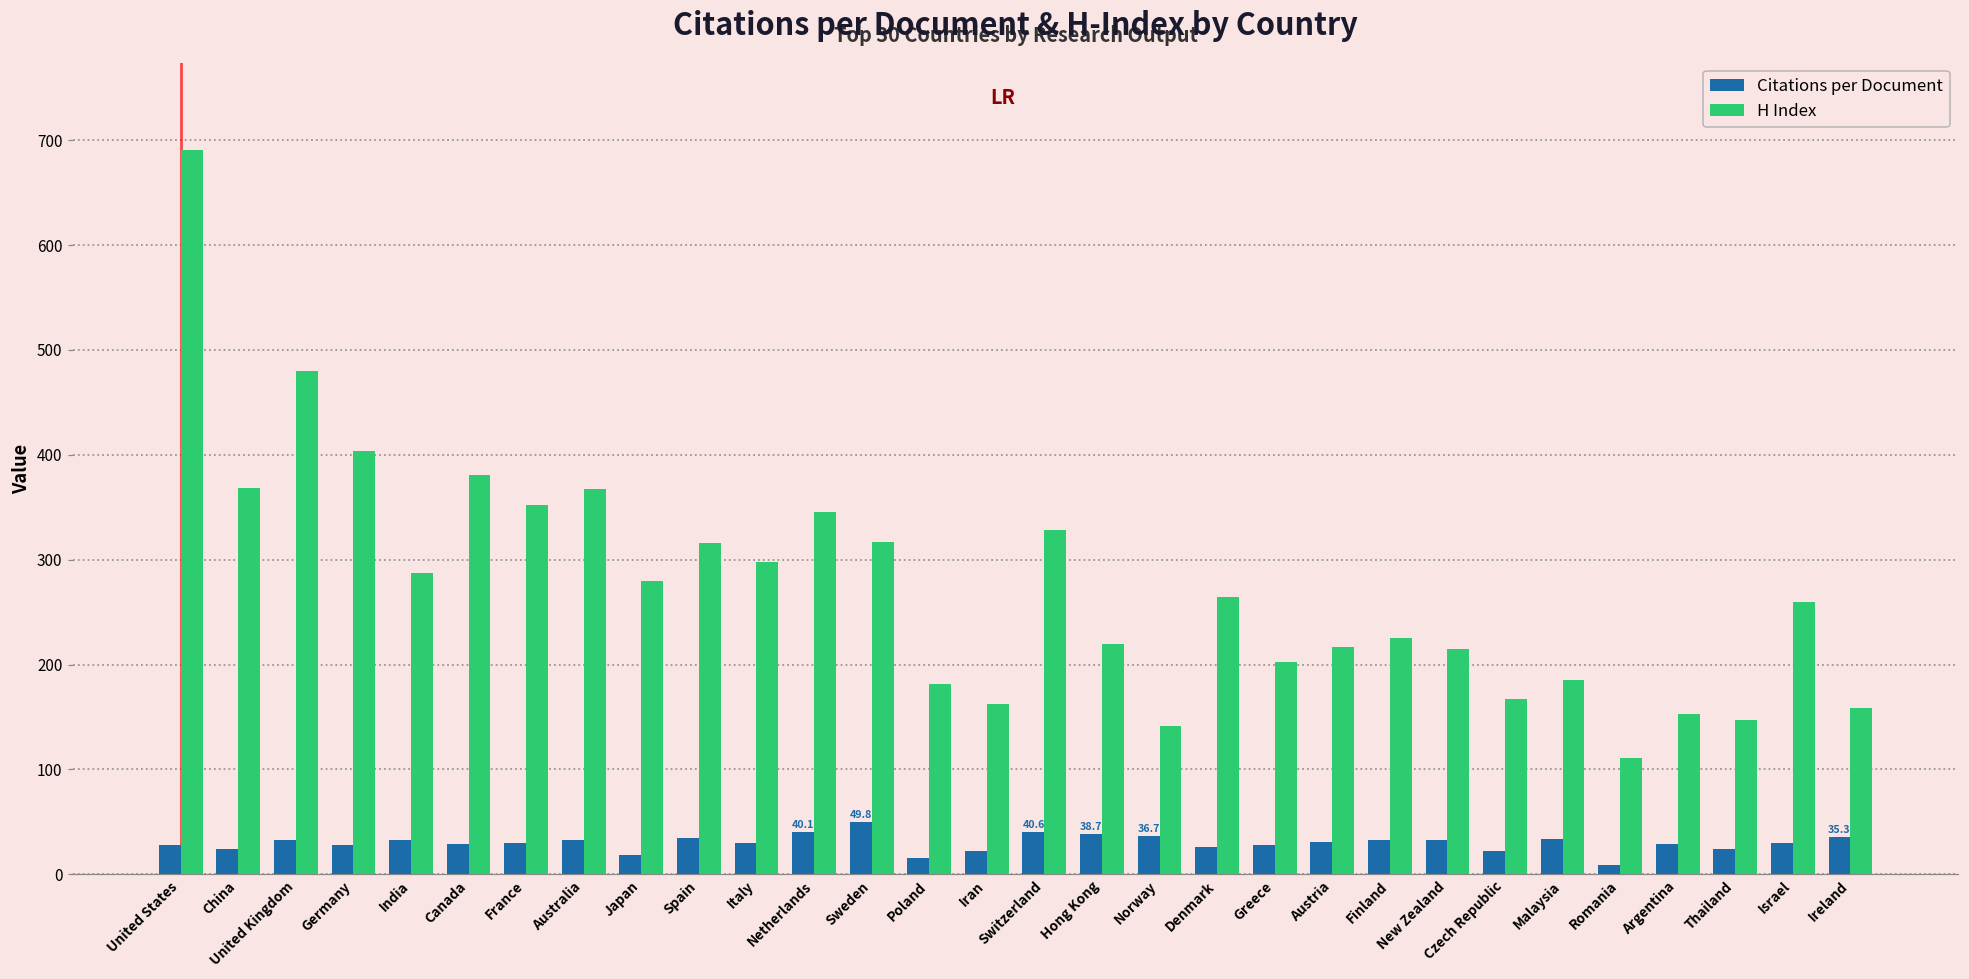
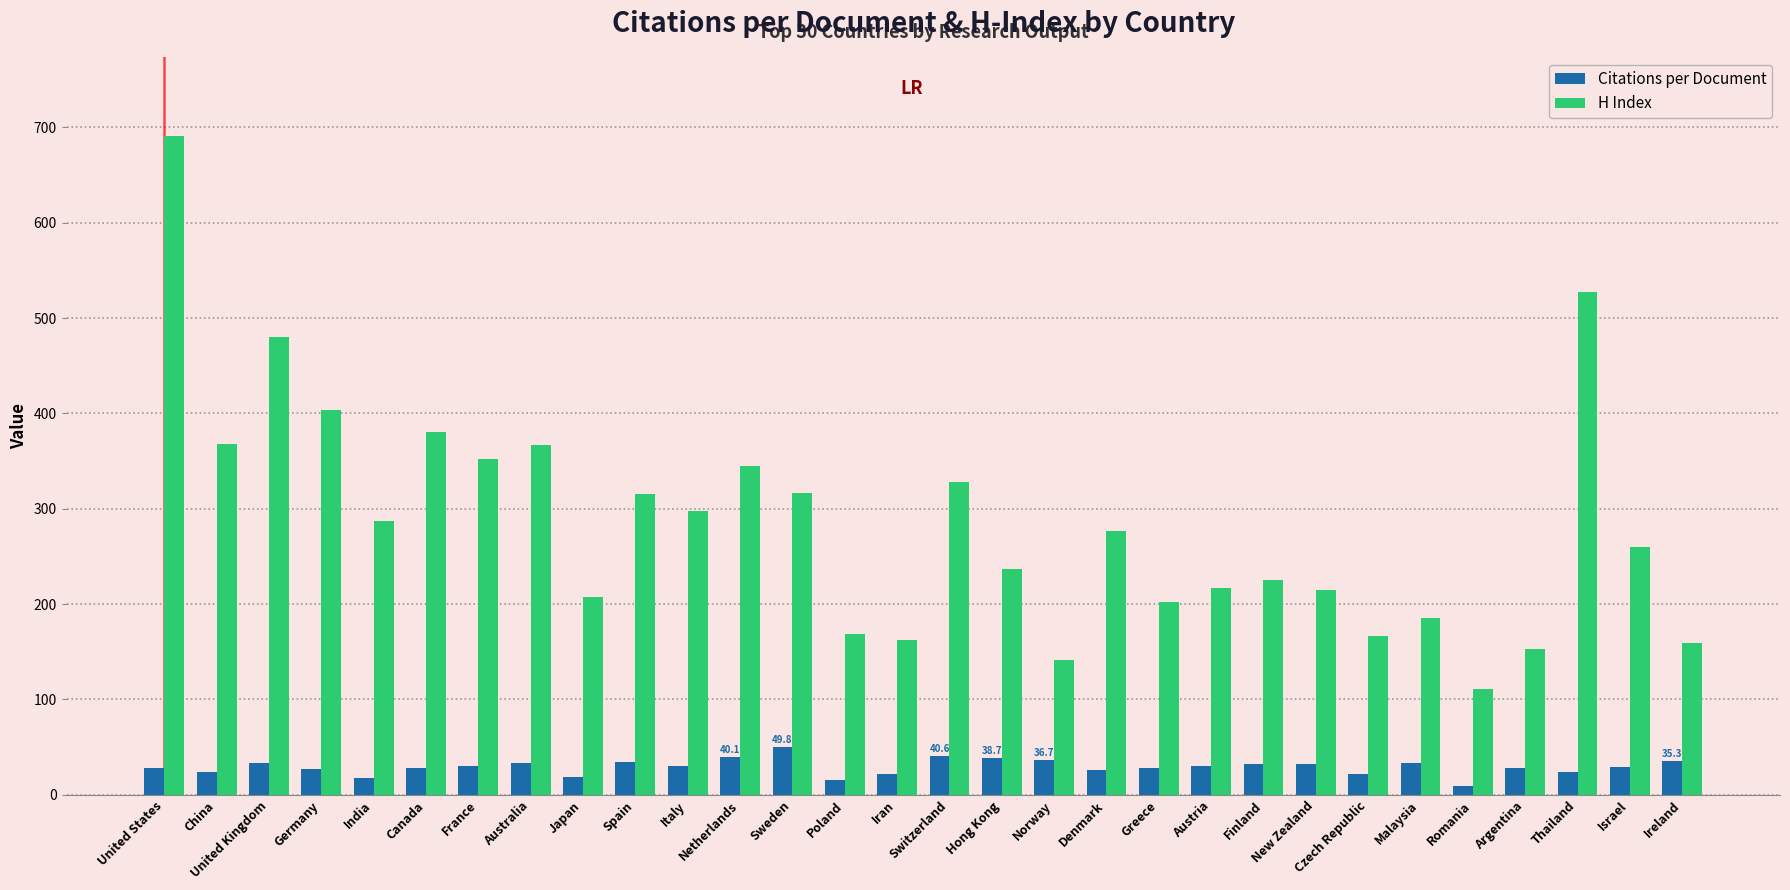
Citations per Document, India: 30 -> 20
H Index, Japan: 280 -> 210
H Index, Poland: 180 -> 170
H Index, Hong Kong: 220 -> 240
H Index, Denmark: 260 -> 280
H Index, Thailand: 150 -> 530
